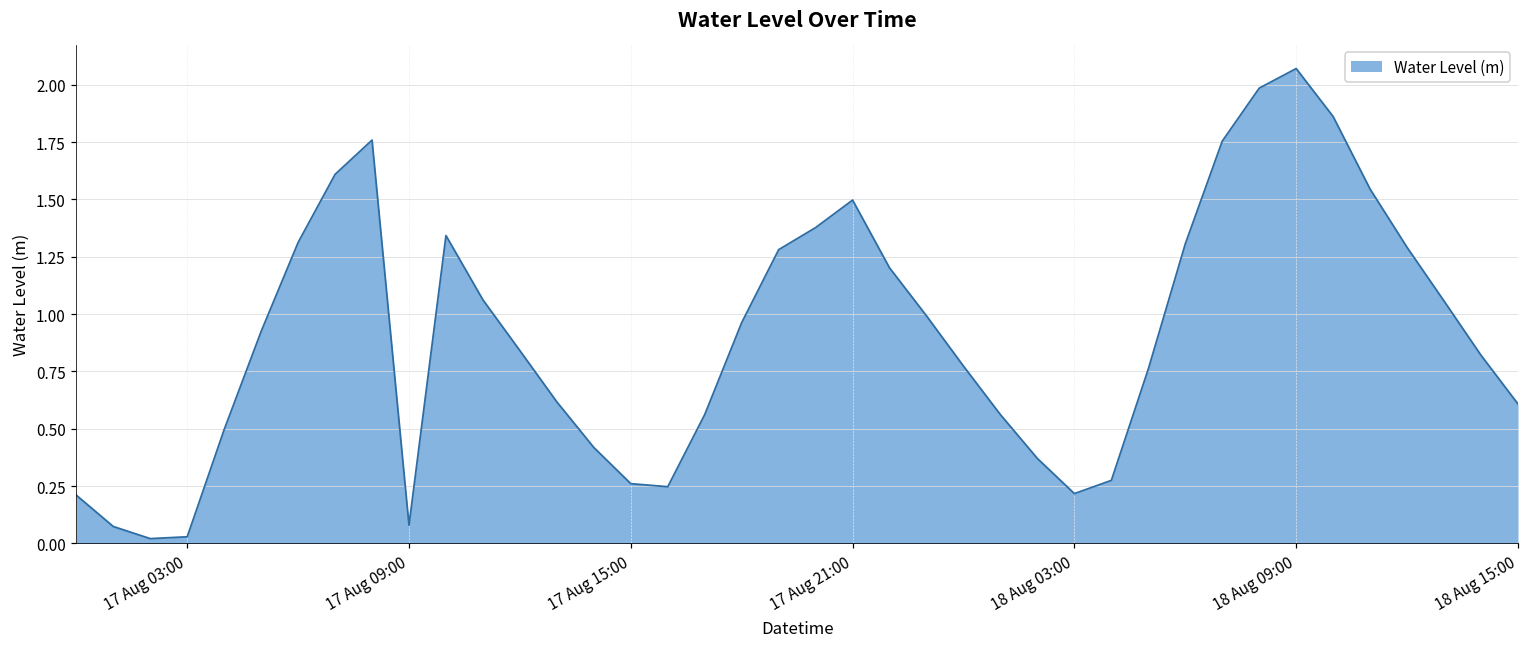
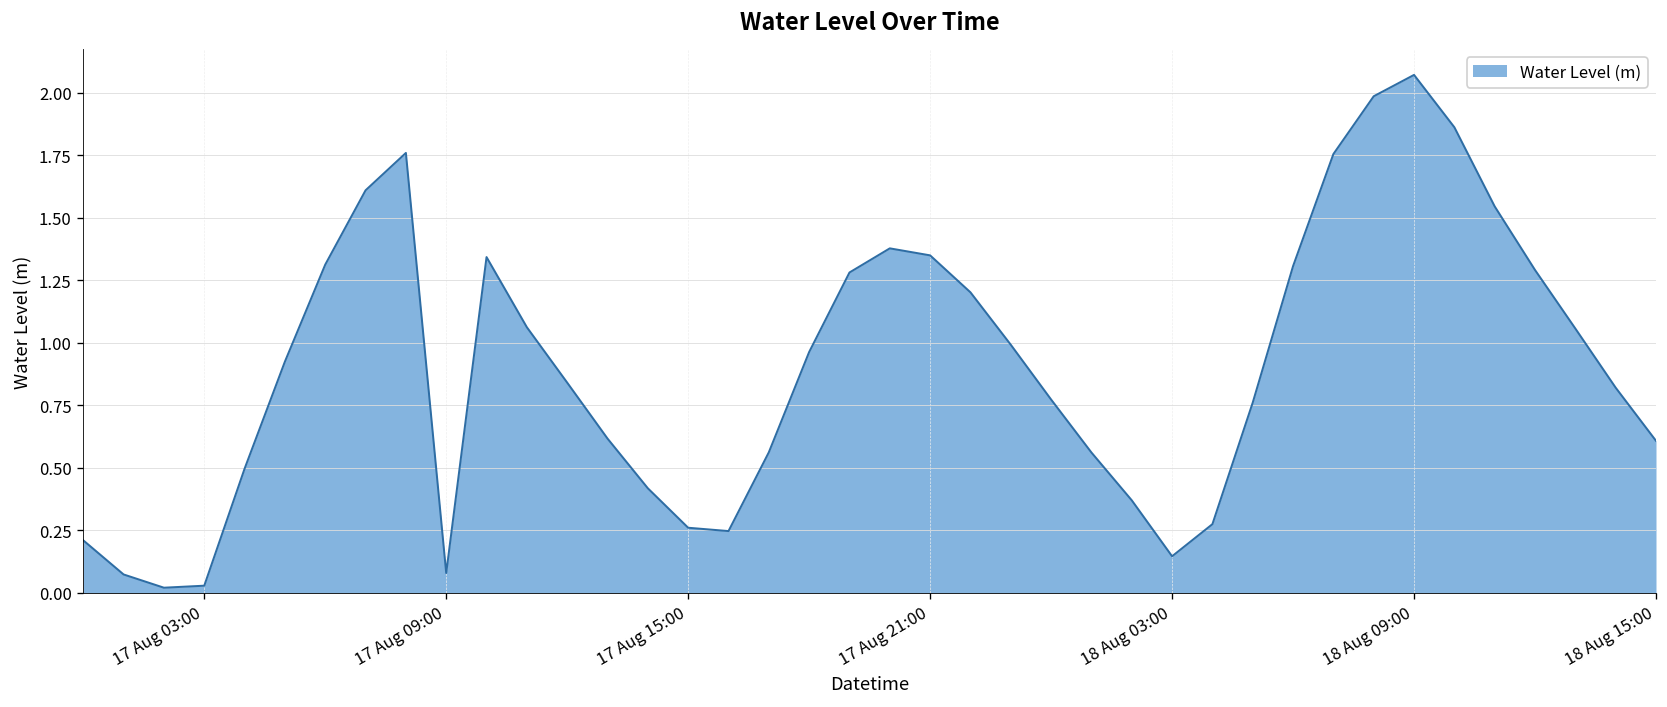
17 Aug 21:00: 1.50 -> 1.35
18 Aug 03:00: 0.22 -> 0.15
